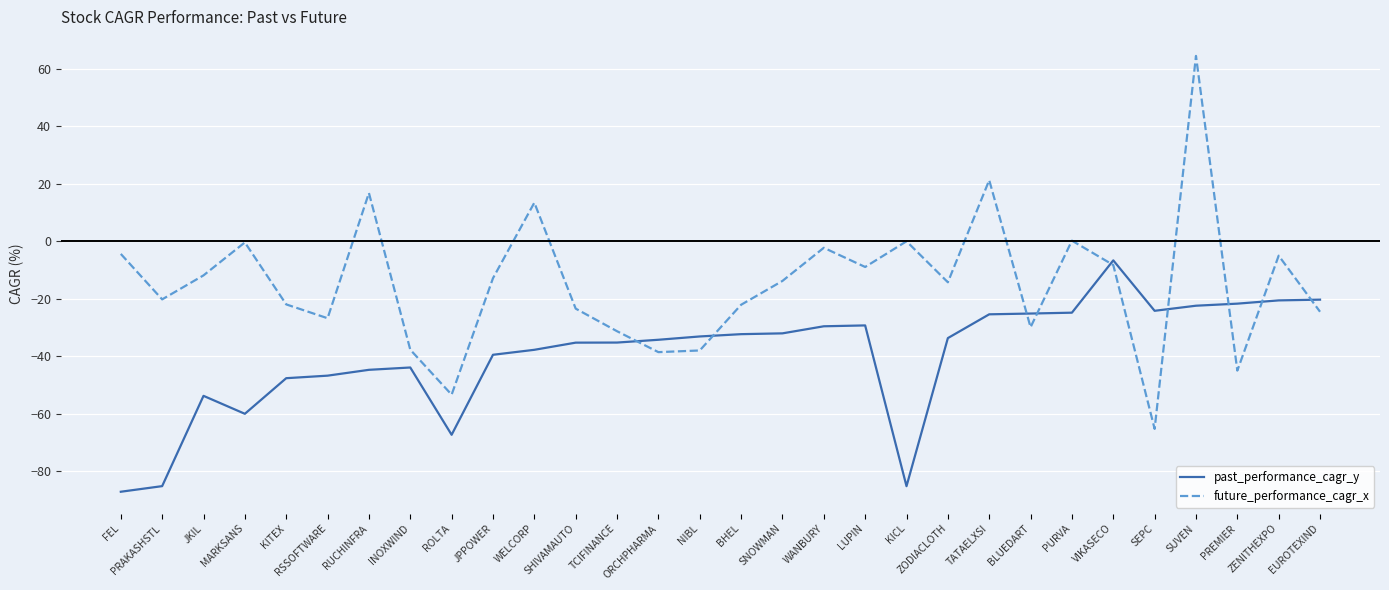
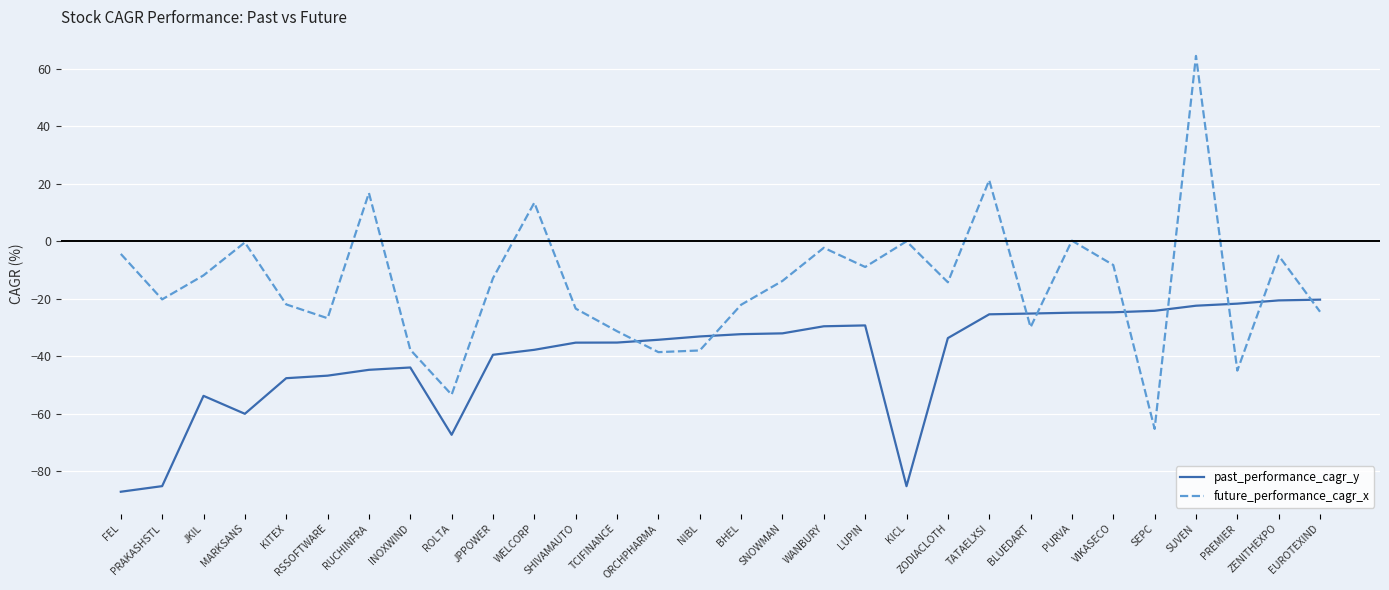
past_performance_cagr_y, VIKASECO: -7 -> -25
